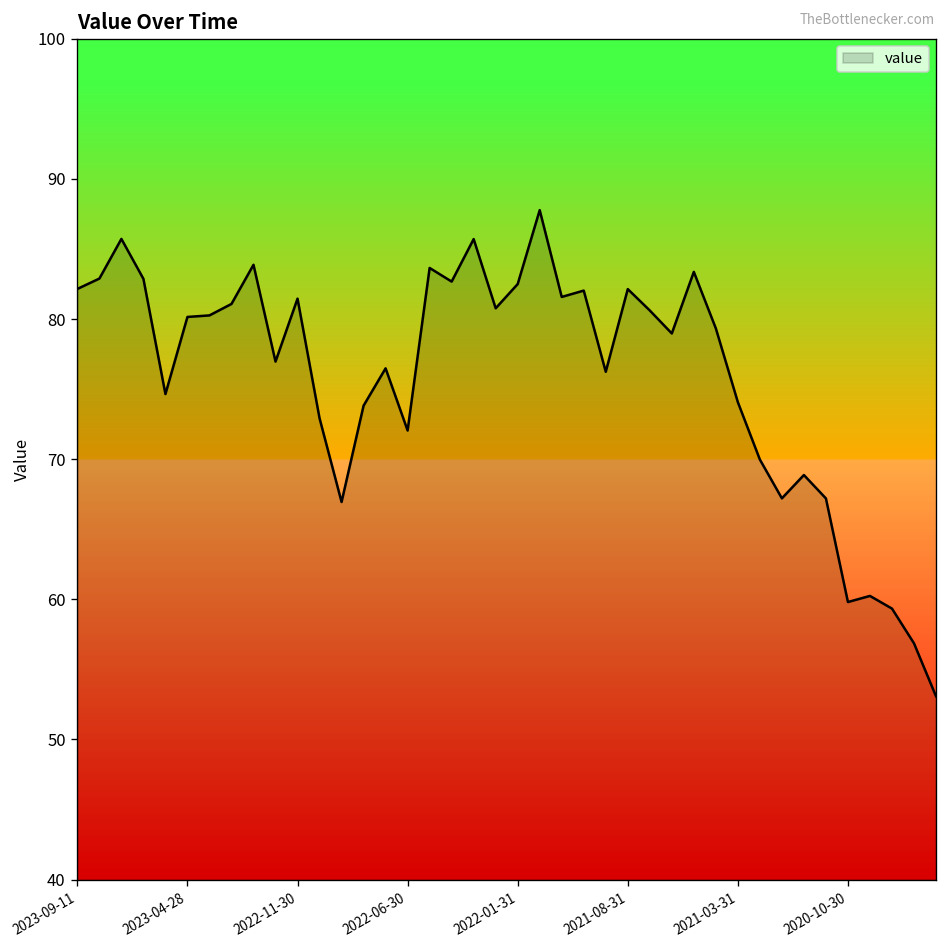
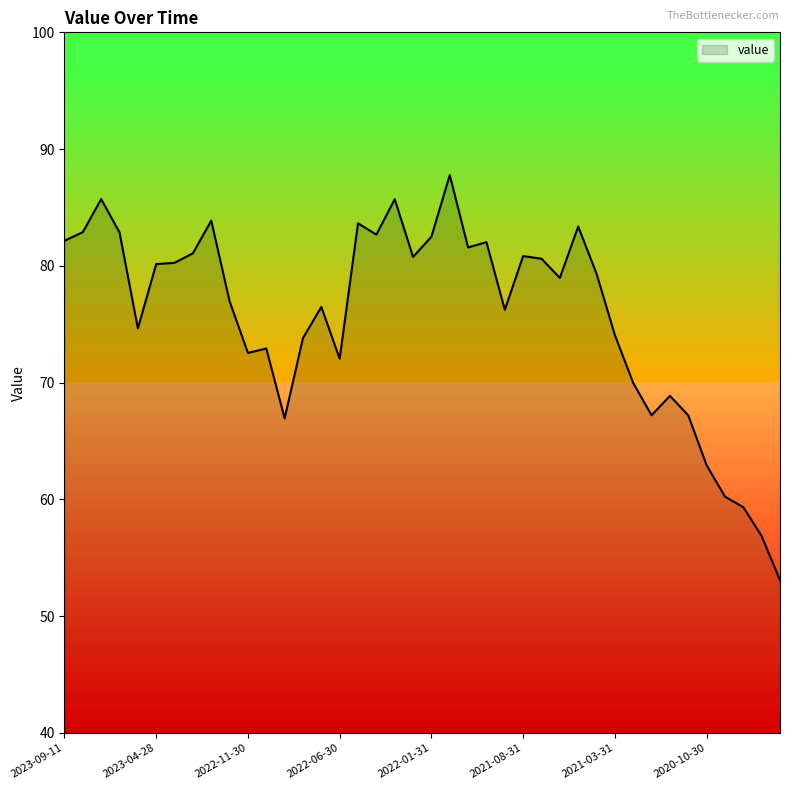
2022-11-30: 81.5 -> 72.5
2021-08-31: 82.1 -> 80.8
2020-10-30: 59.8 -> 62.9
